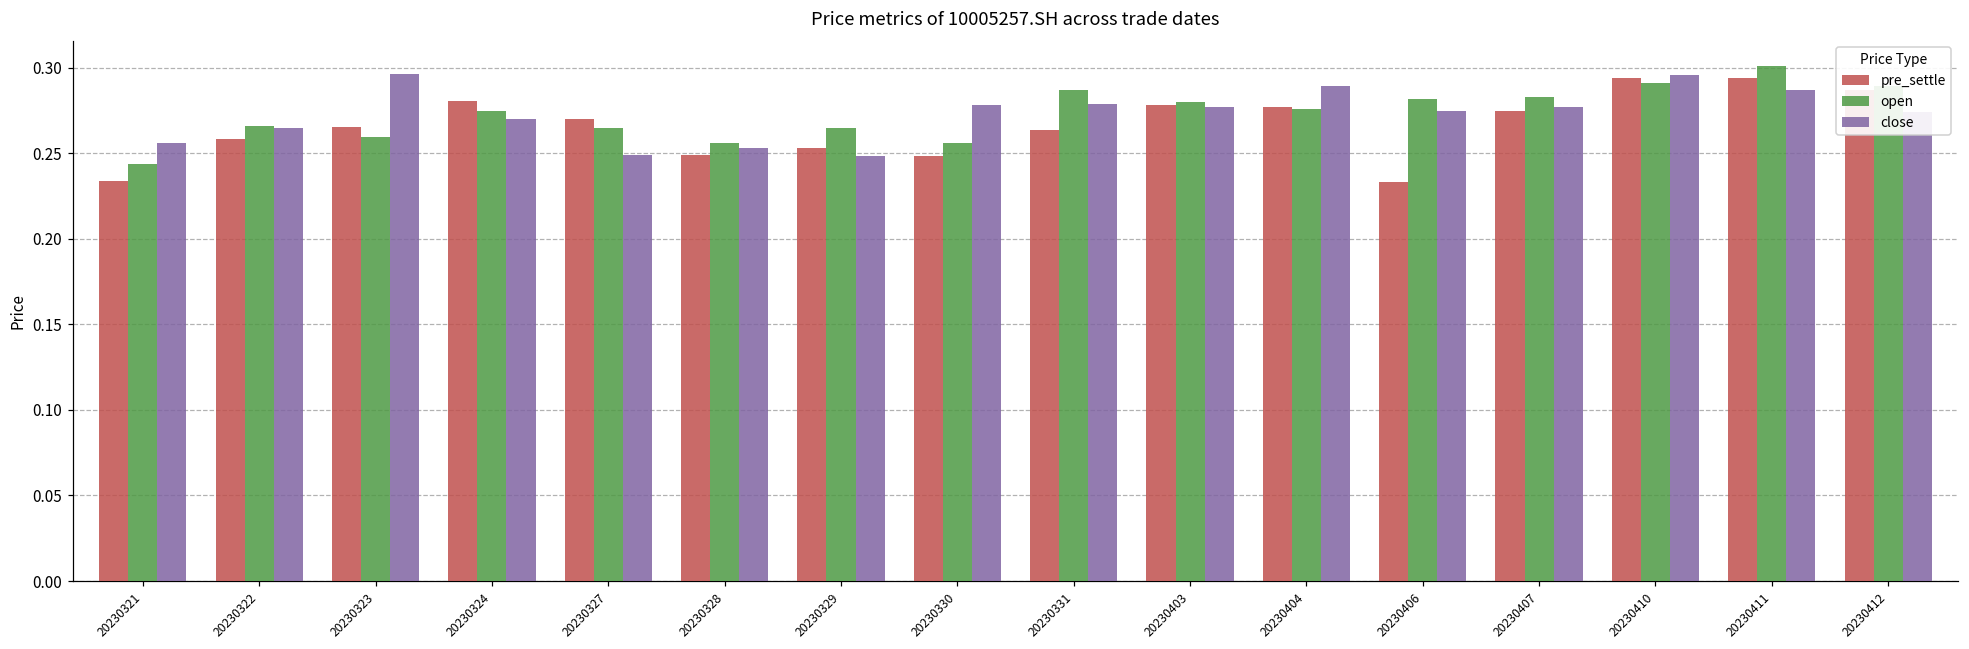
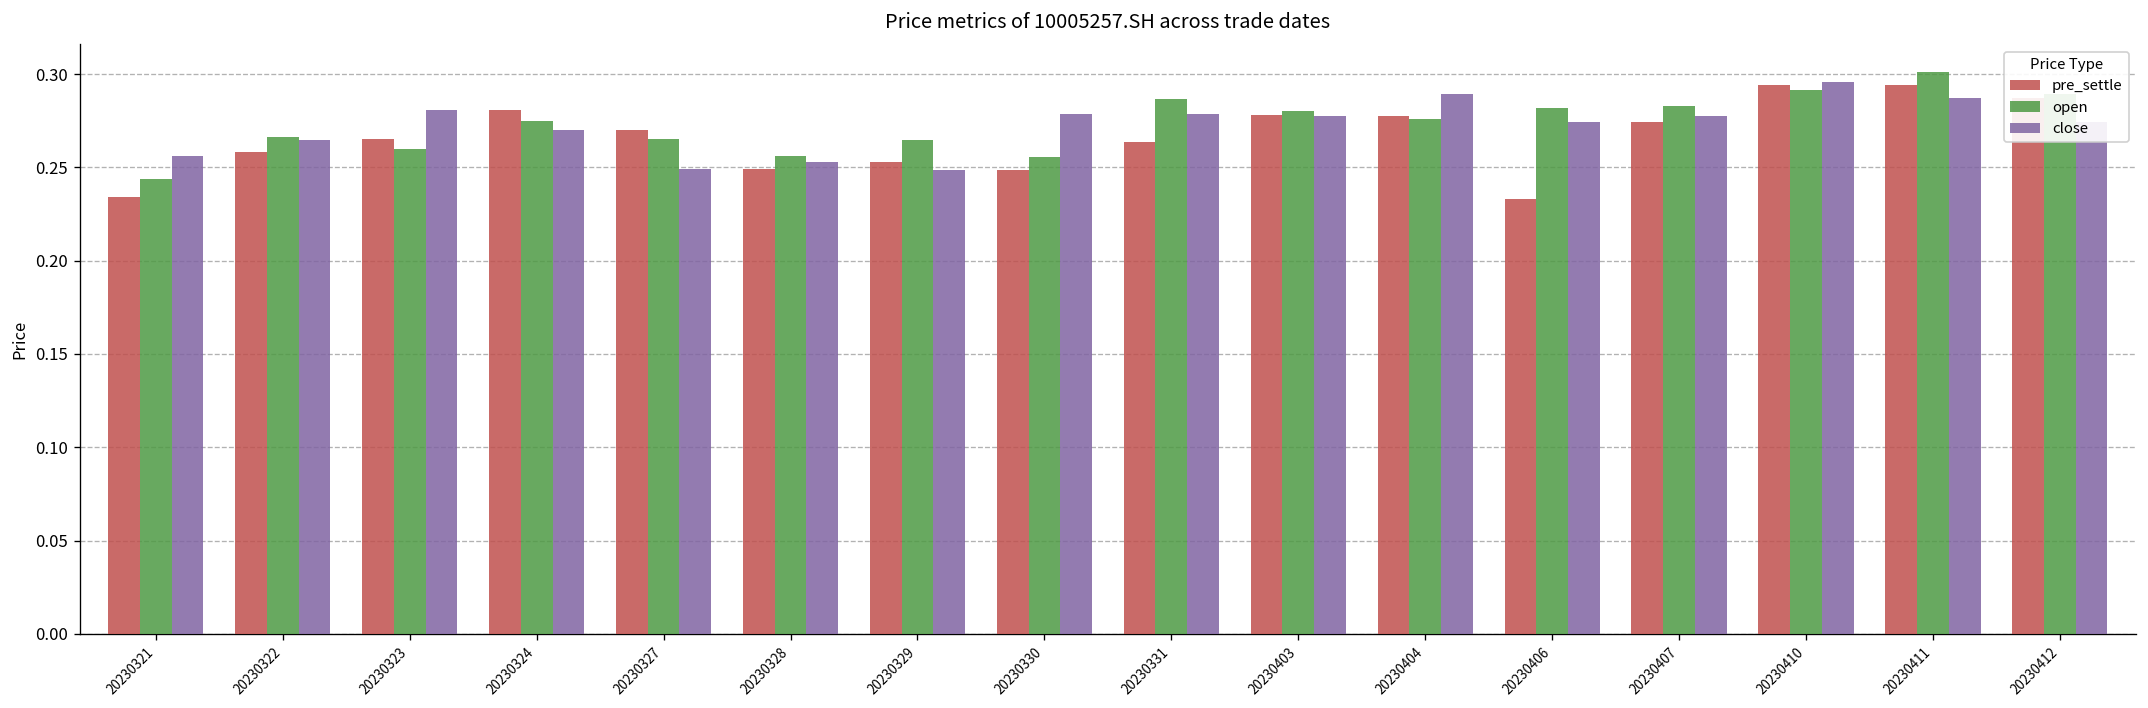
close, 20230323: 0.296 -> 0.281
